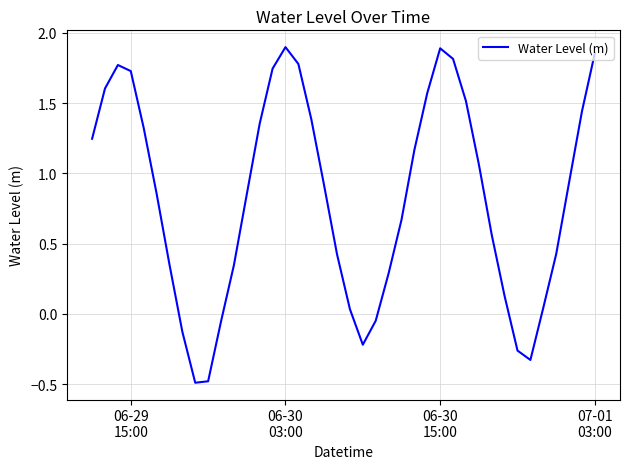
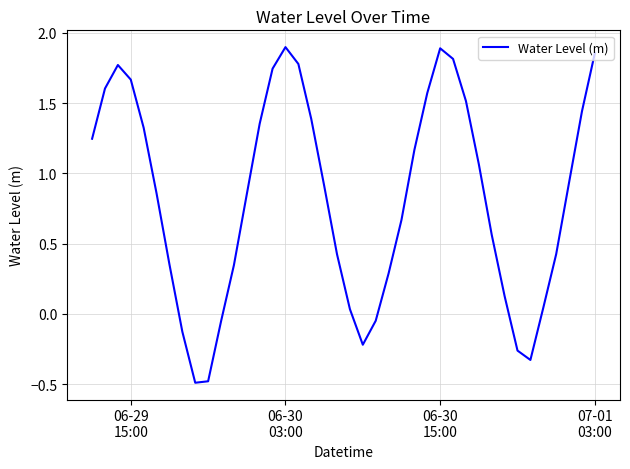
06-29 15:00: 1.73 -> 1.67
